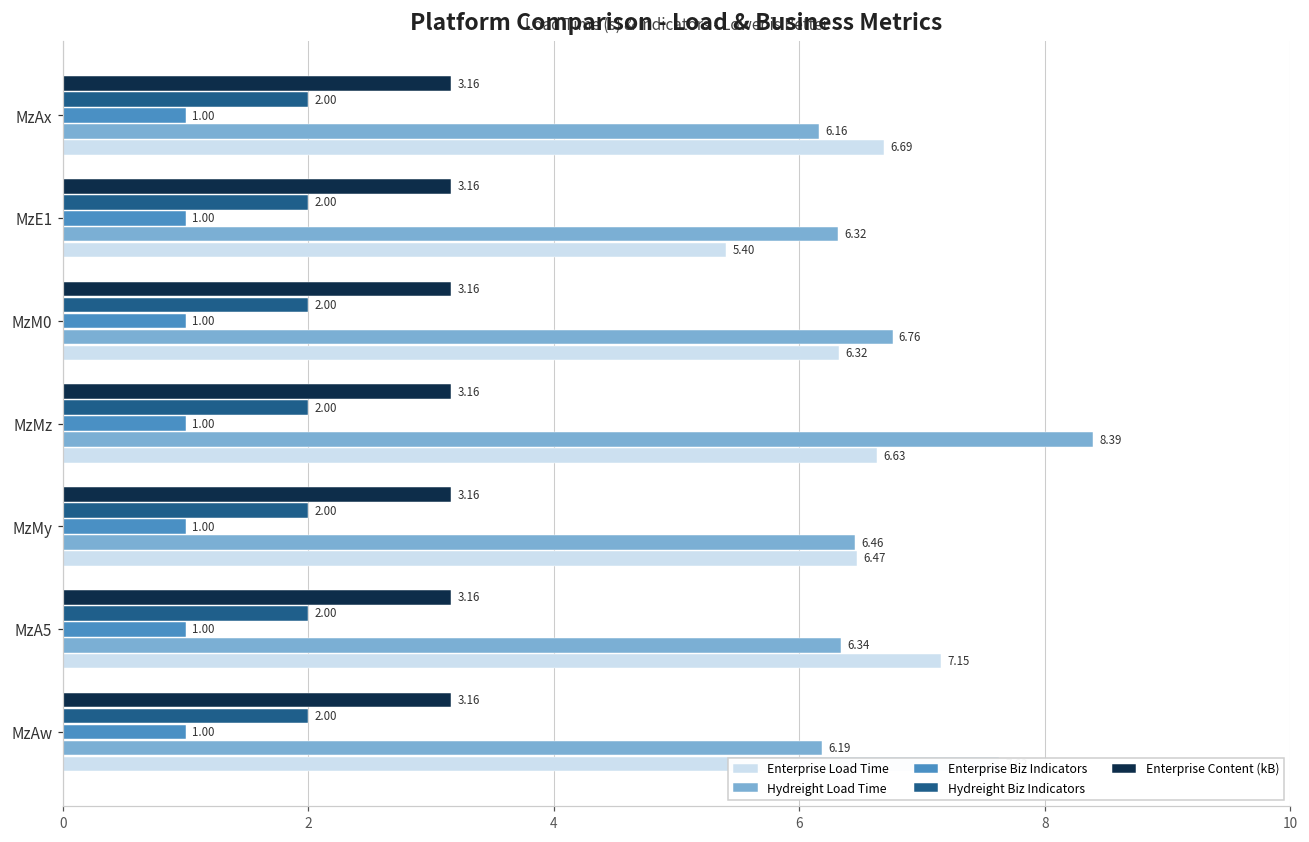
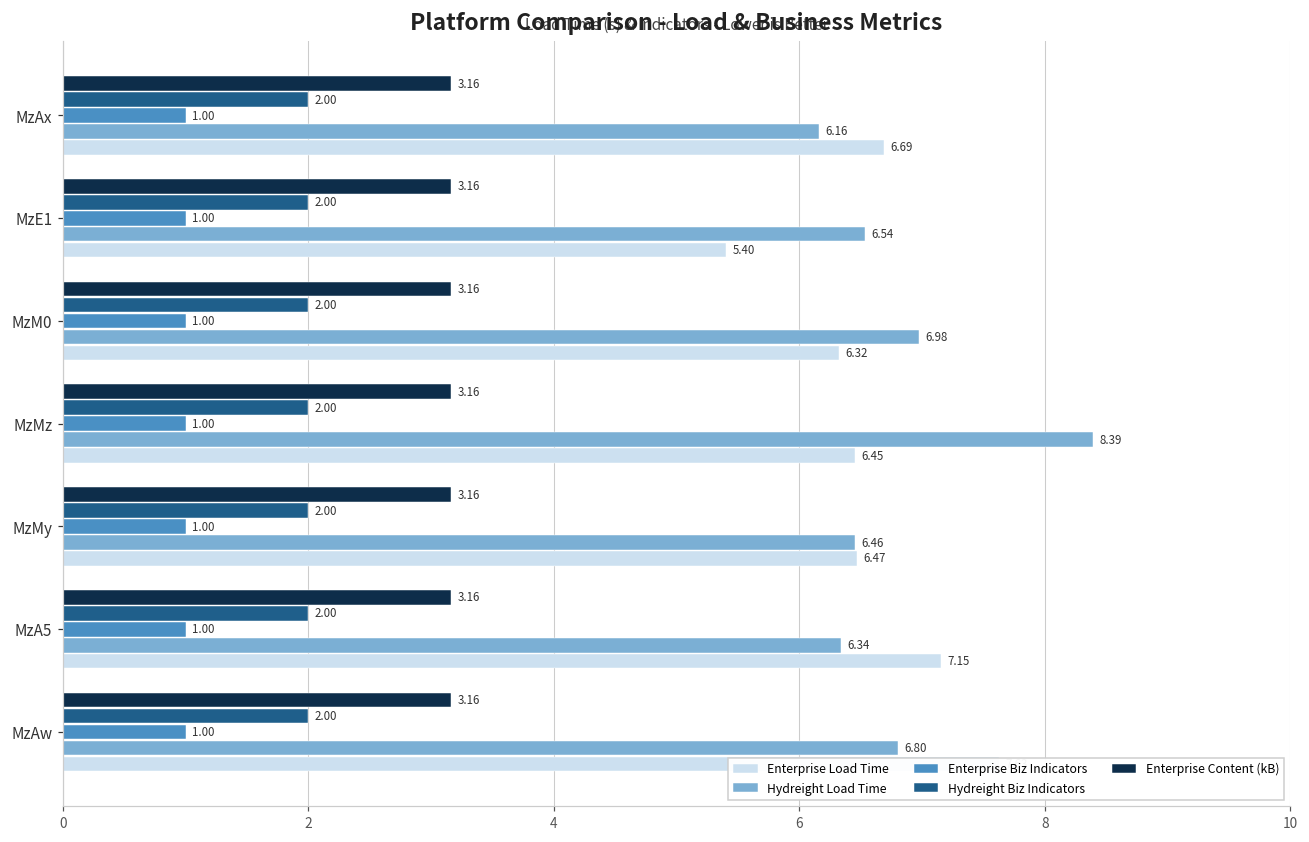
Hydreight Load Time, MzE1: 6.32 -> 6.54
Hydreight Load Time, MzM0: 6.76 -> 6.98
Enterprise Load Time, MzMz: 6.63 -> 6.45
Hydreight Load Time, MzAw: 6.19 -> 6.80
